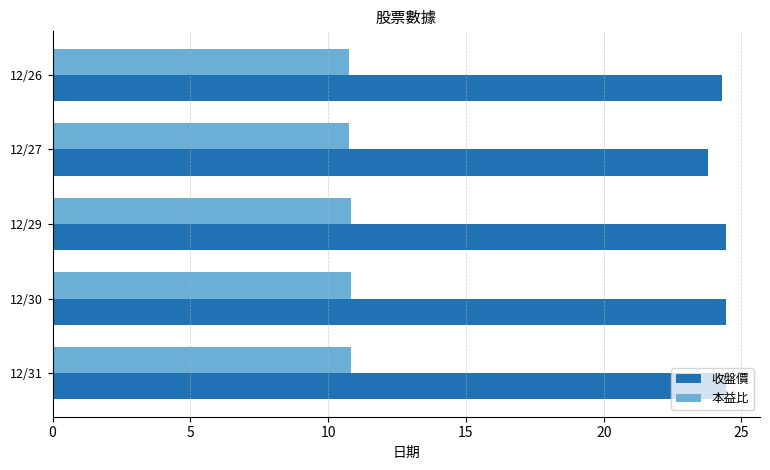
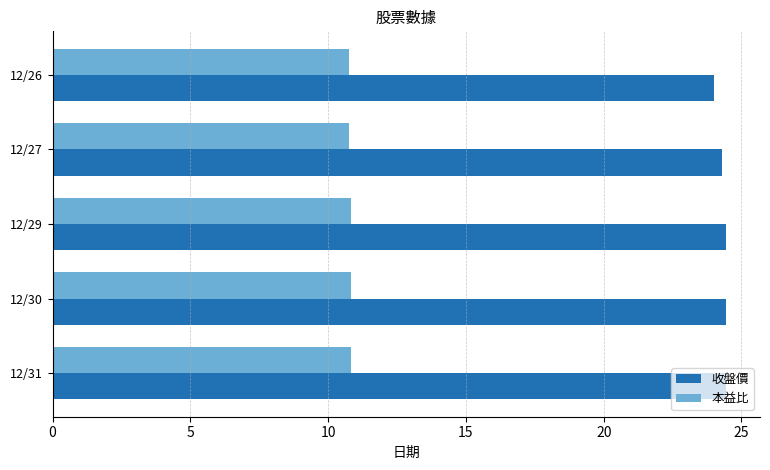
收盤價, 12/26: 24.3 -> 24.0
收盤價, 12/27: 23.8 -> 24.3
